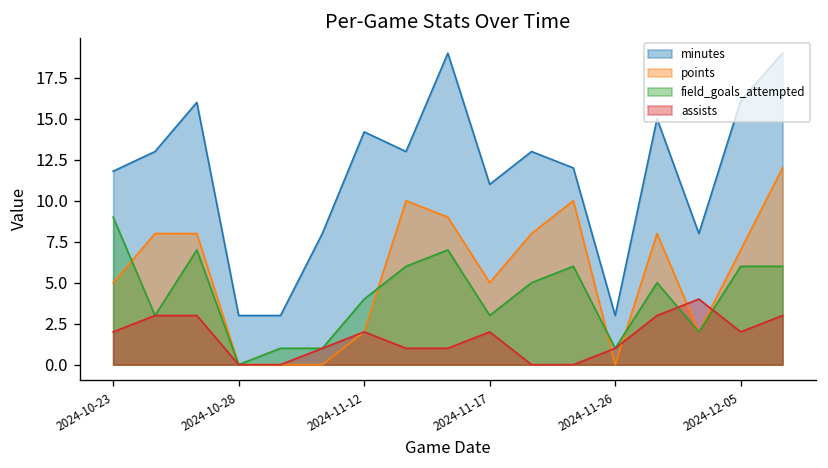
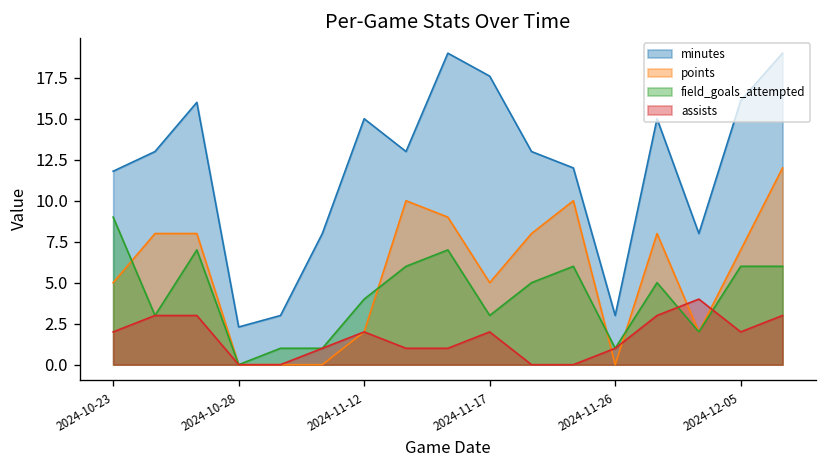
minutes, 2024-10-28: 3.0 -> 2.3
minutes, 2024-11-12: 14.2 -> 15.0
minutes, 2024-11-17: 11.0 -> 17.6
